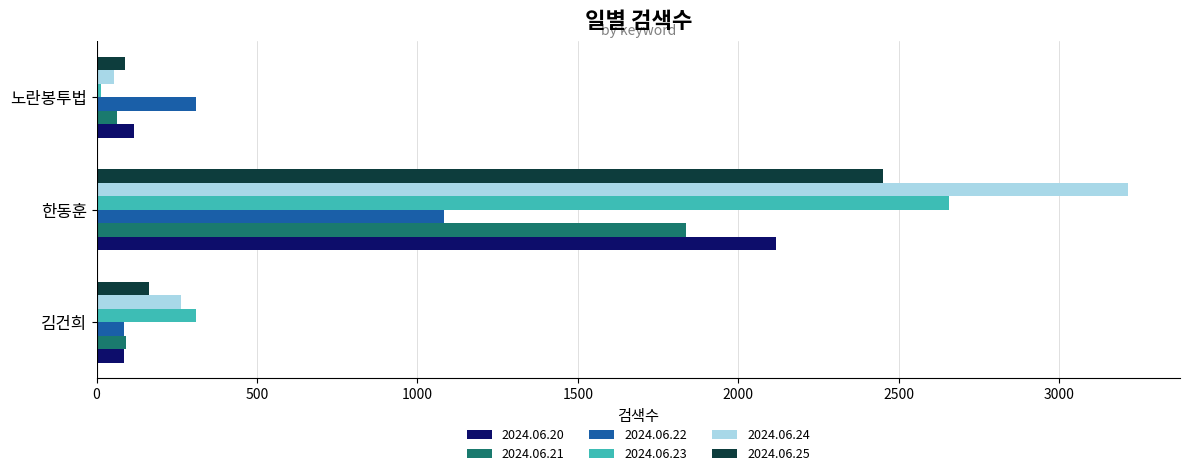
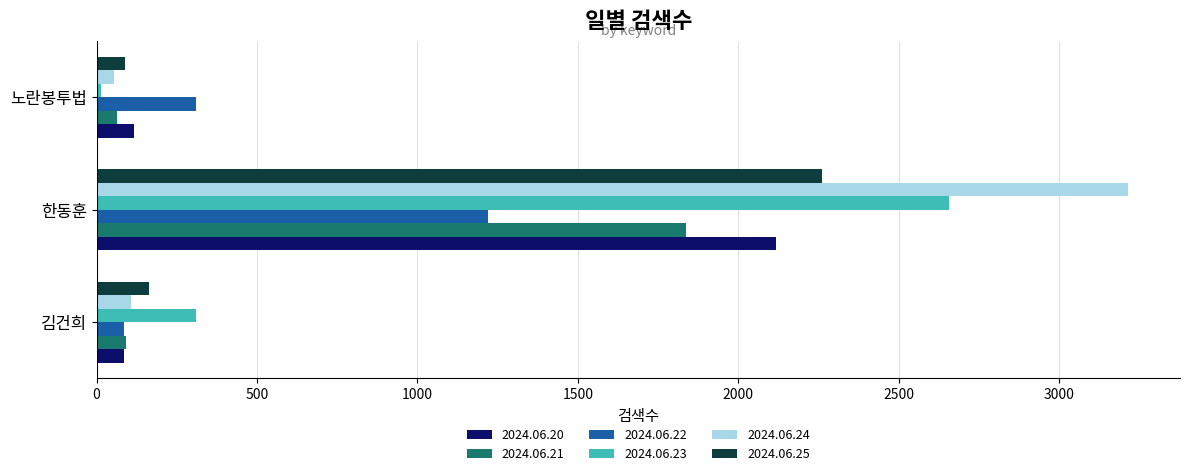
2024.06.25, 한동훈: 2450 -> 2260
2024.06.22, 한동훈: 1080 -> 1220
2024.06.24, 김건희: 260 -> 110
